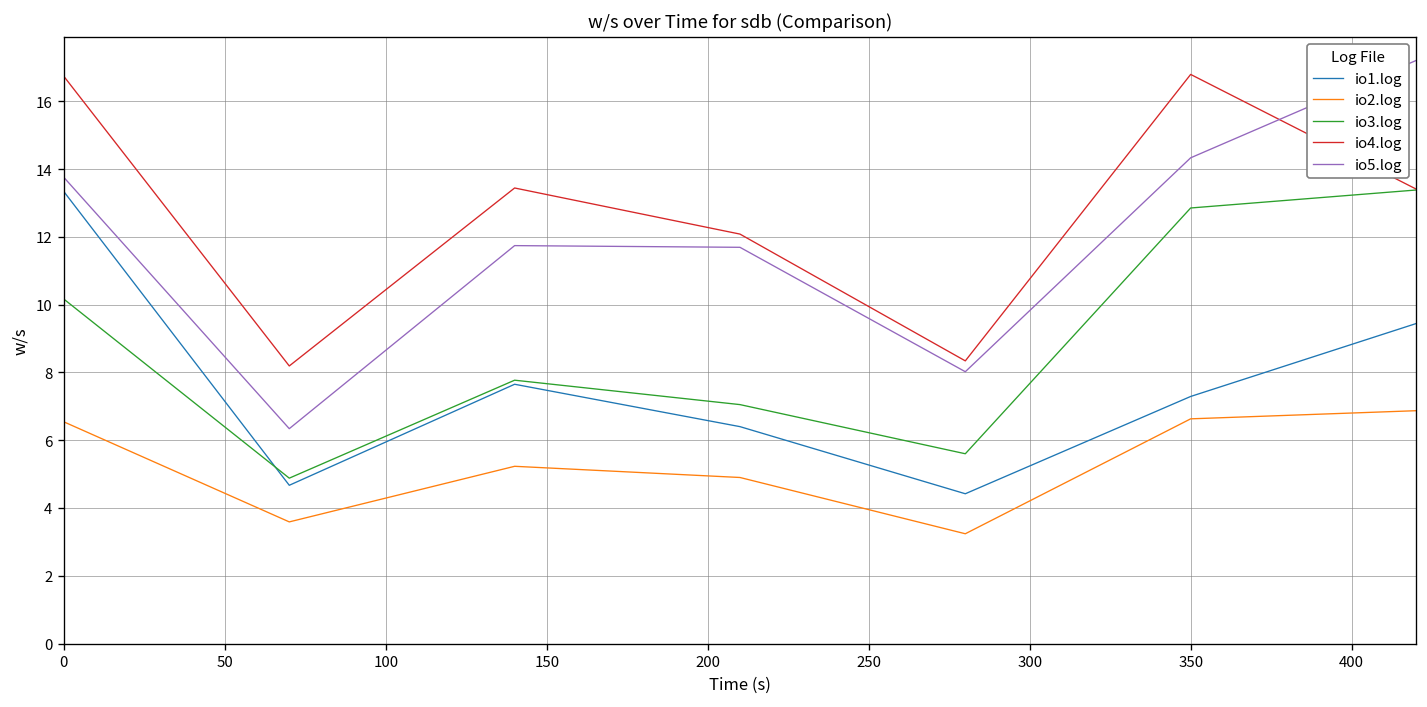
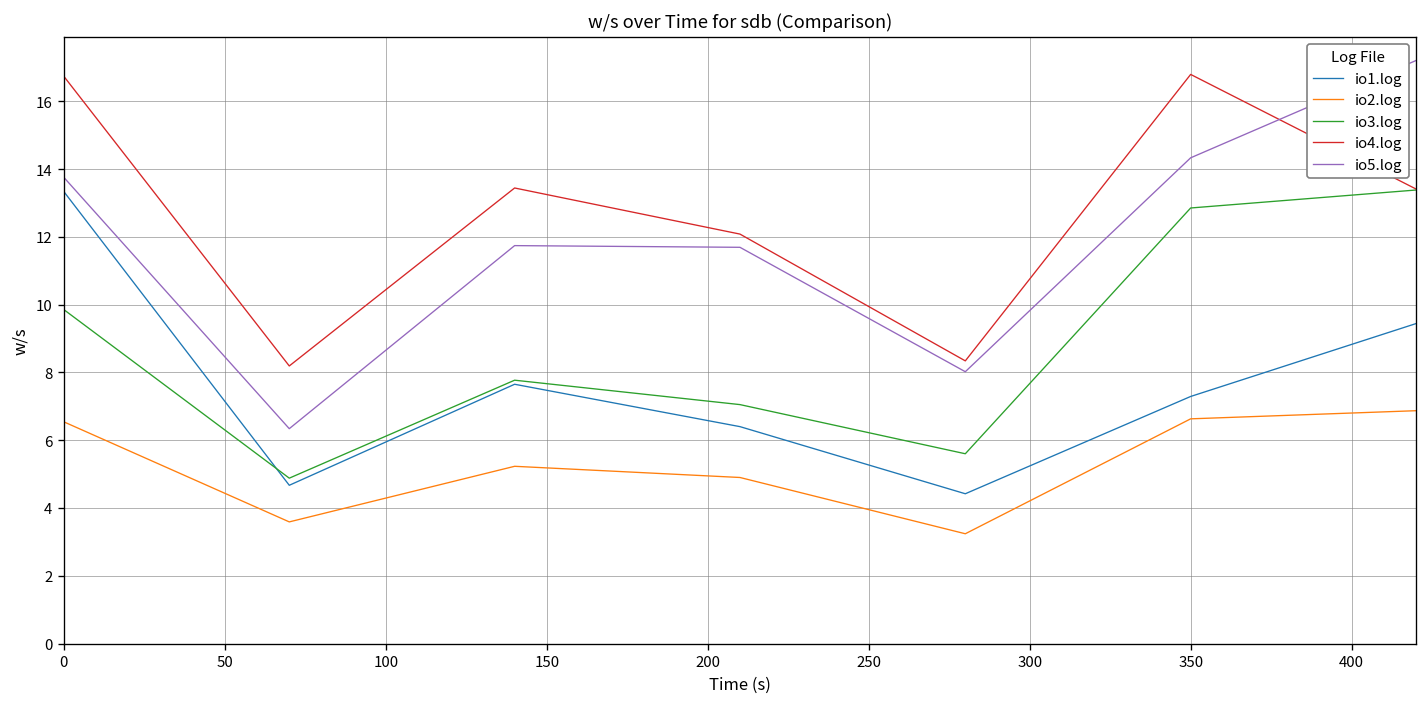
io3.log, 0: 10.2 -> 9.9
